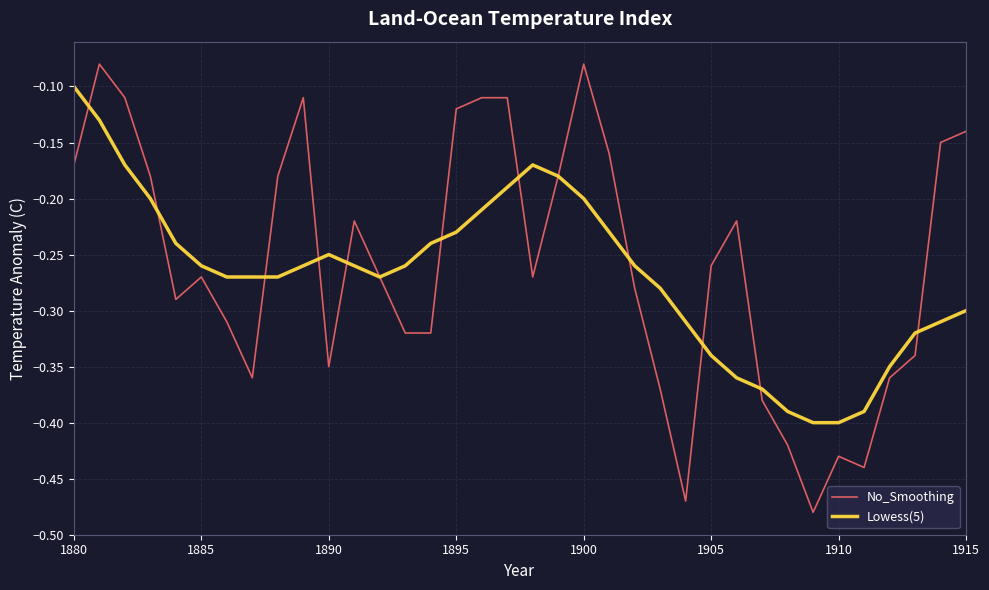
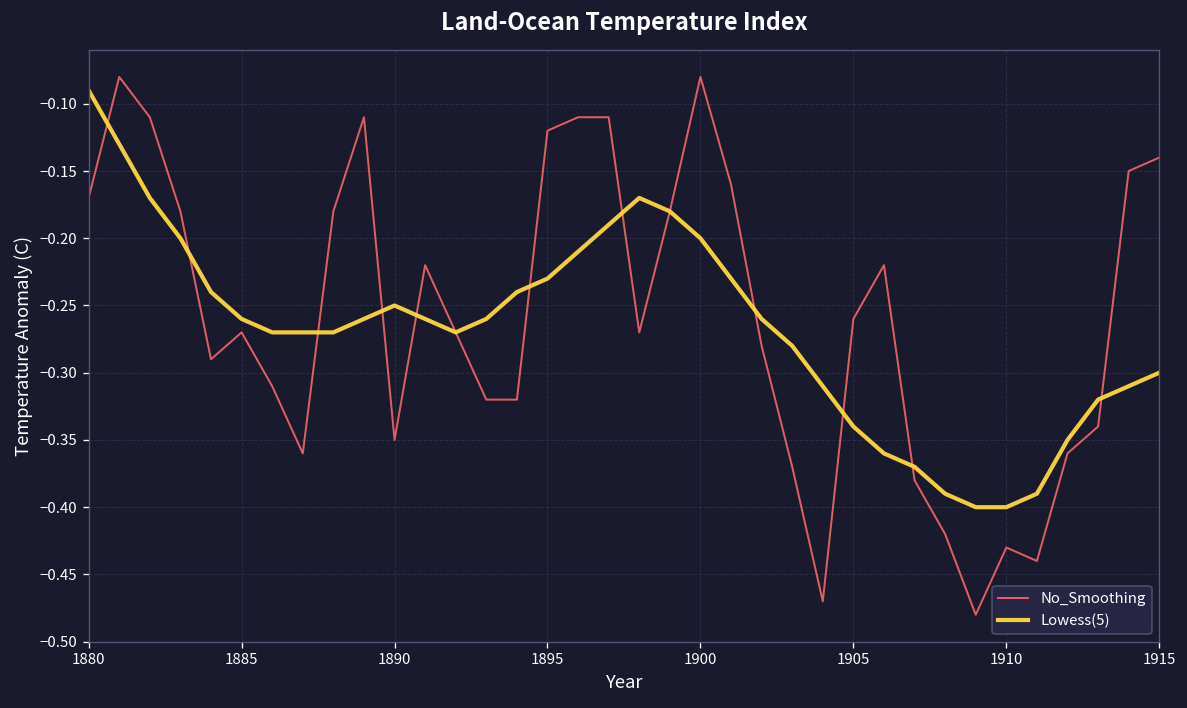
Lowess(5), 1880: -0.10 -> -0.09
